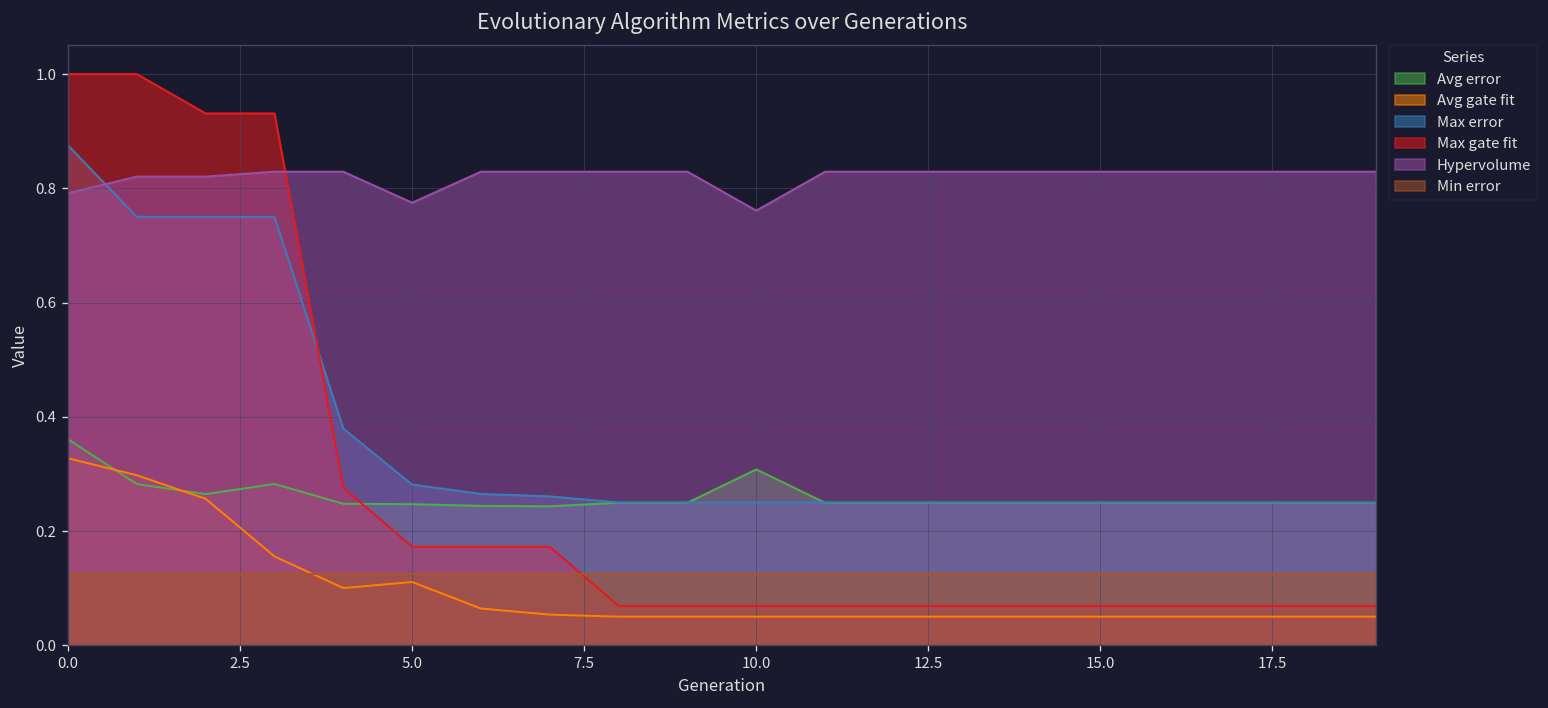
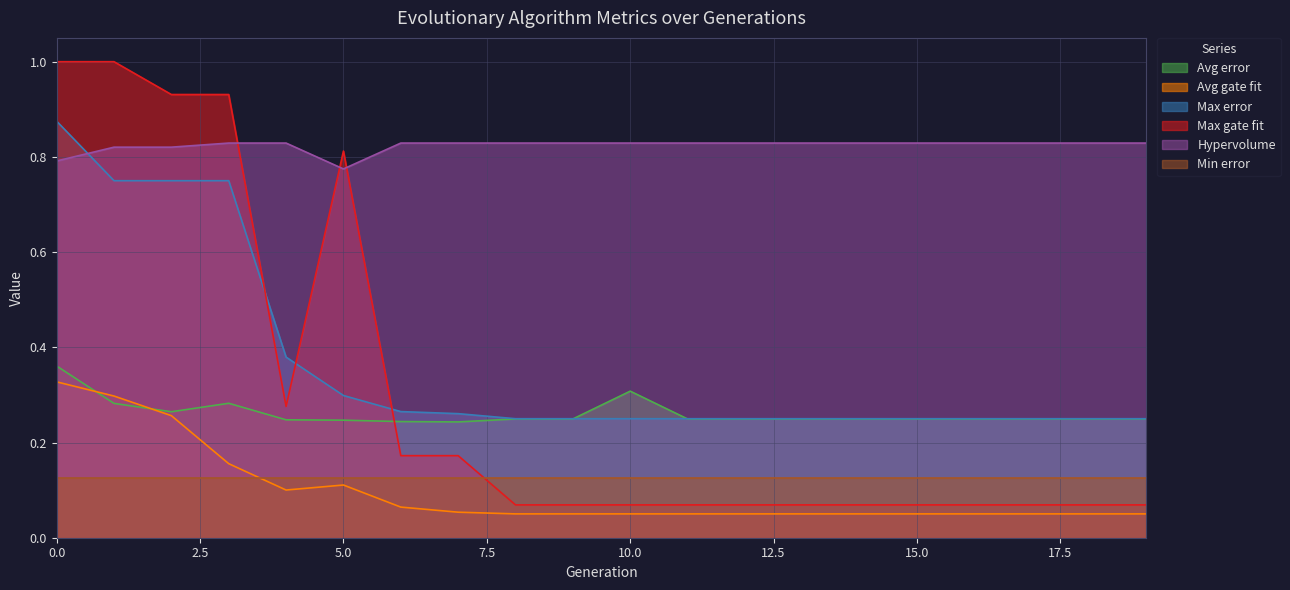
Max error, 5.0: 0.28 -> 0.30
Max gate fit, 5.0: 0.17 -> 0.81
Hypervolume, 10.0: 0.76 -> 0.83
